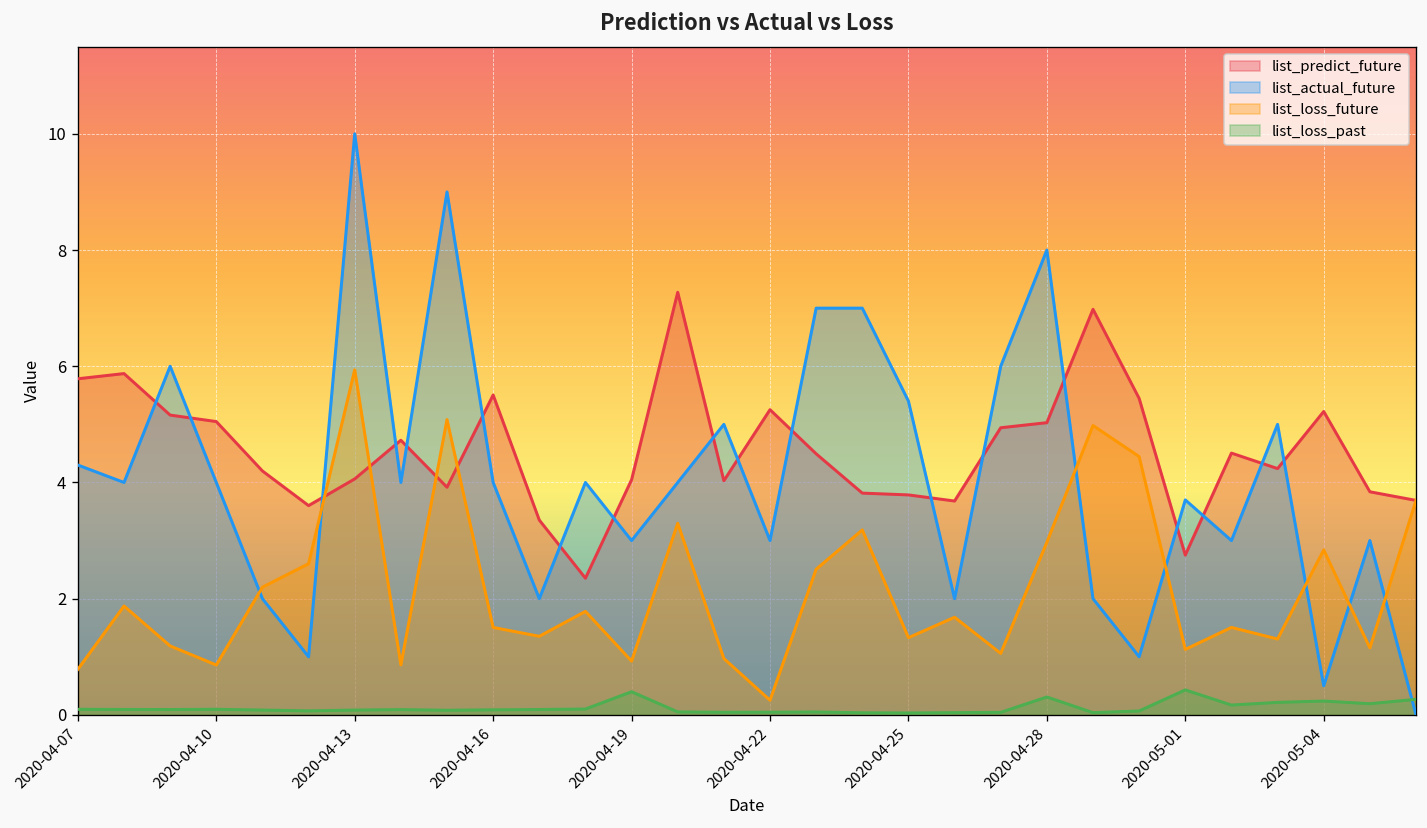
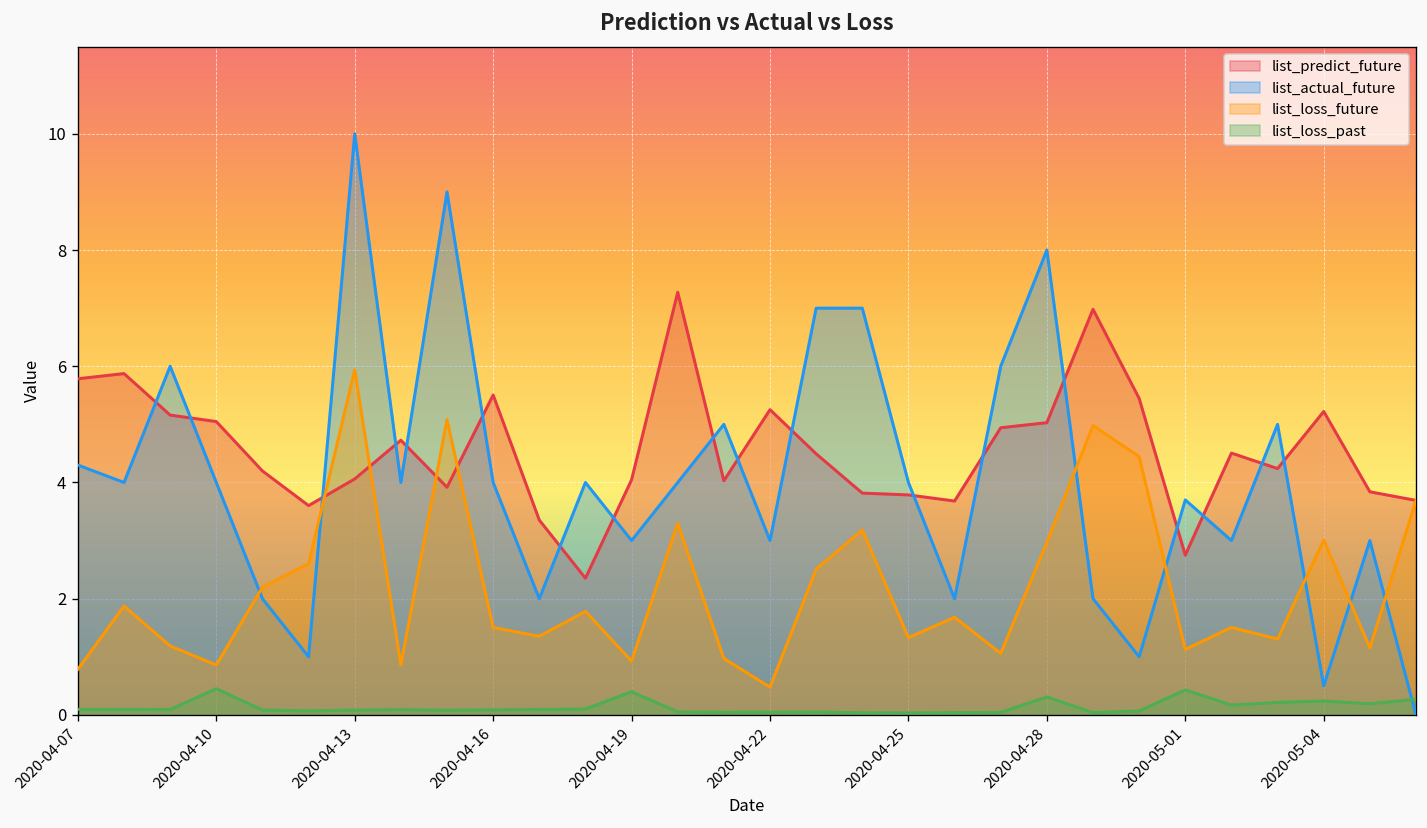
list_loss_past, 2020-04-10: 0.1 -> 0.5
list_loss_future, 2020-04-22: 0.3 -> 0.5
list_actual_future, 2020-04-25: 5.4 -> 4.0
list_loss_future, 2020-05-04: 2.8 -> 3.0
